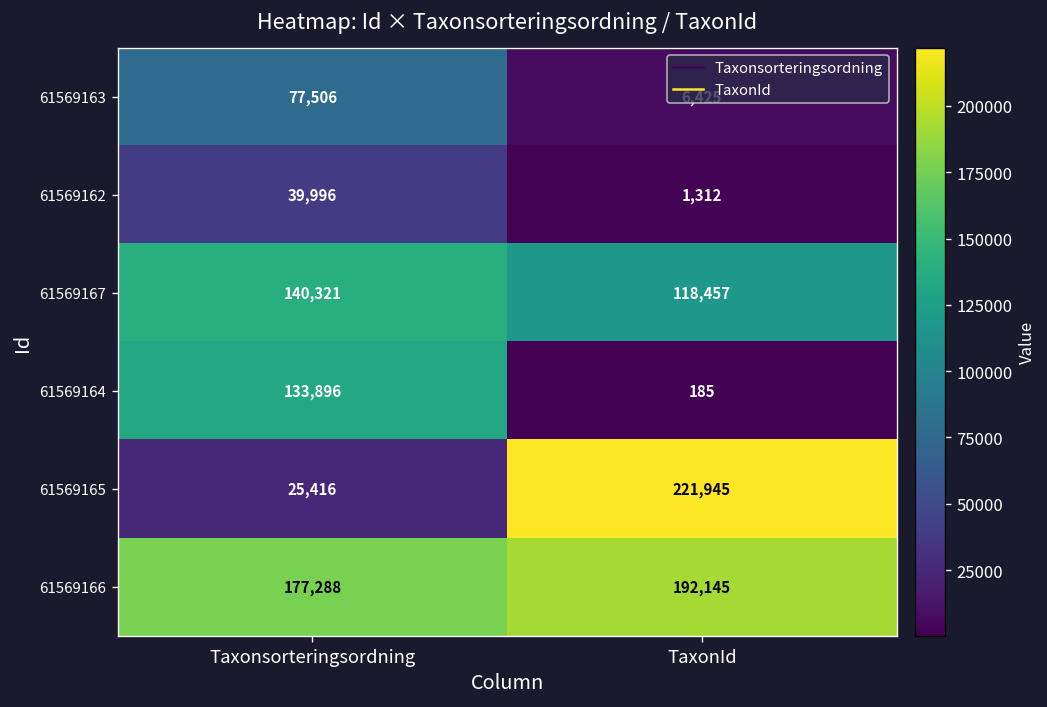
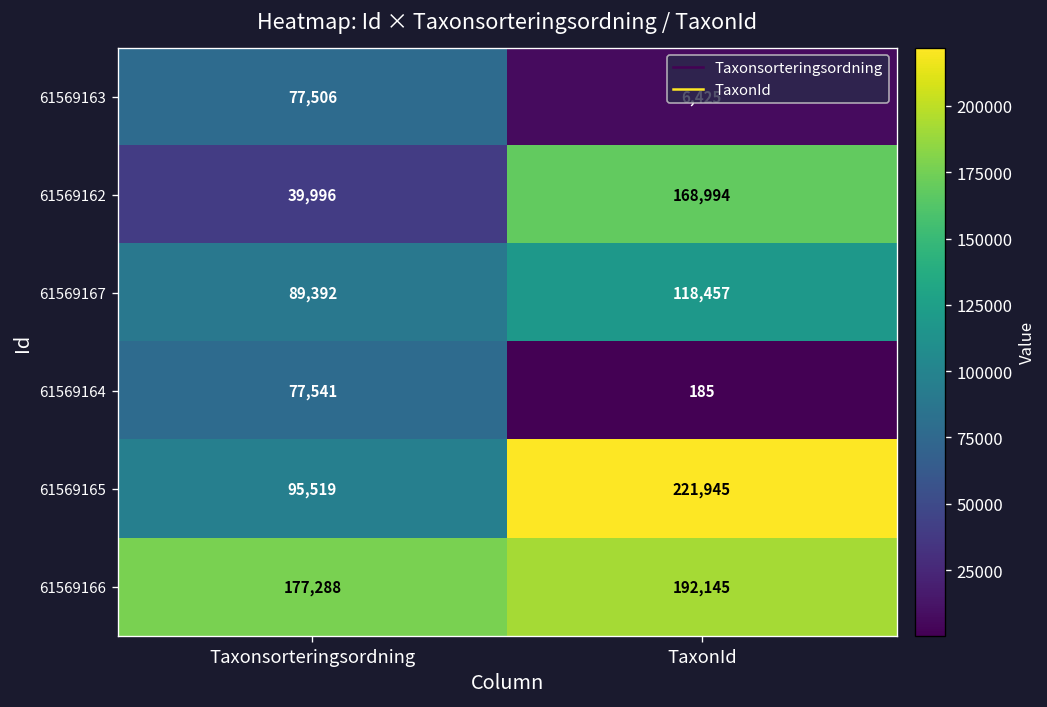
61569162, TaxonId: 1,312 -> 168,994
61569167, Taxonsorteringsordning: 140,321 -> 89,392
61569164, Taxonsorteringsordning: 133,896 -> 77,541
61569165, Taxonsorteringsordning: 25,416 -> 95,519
